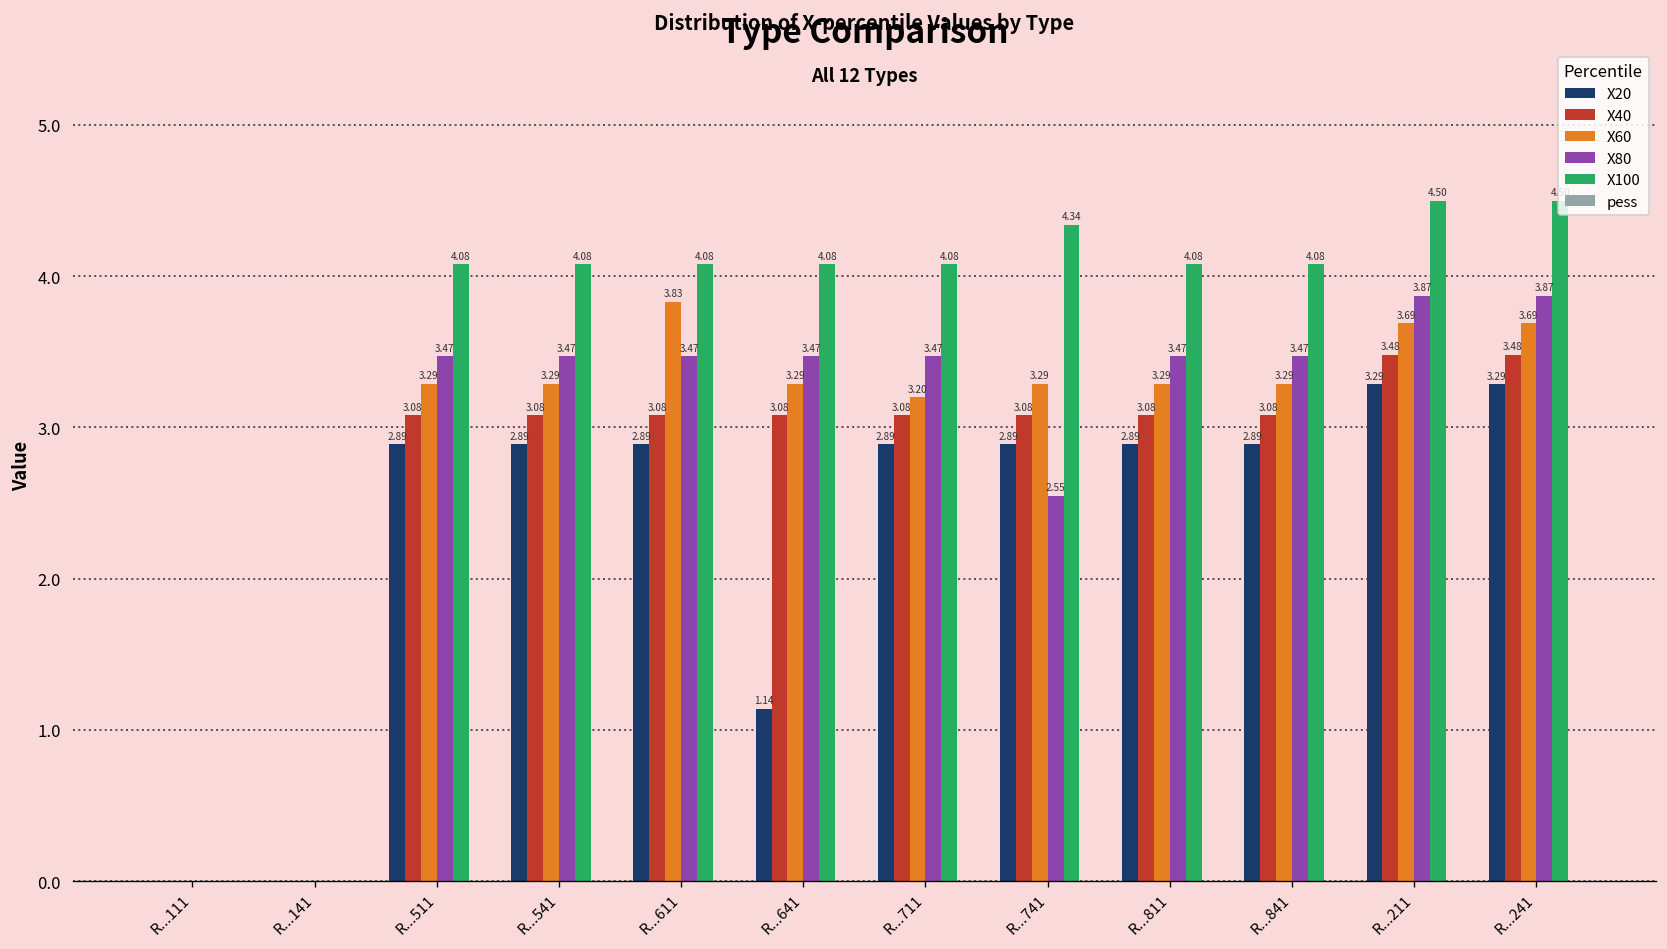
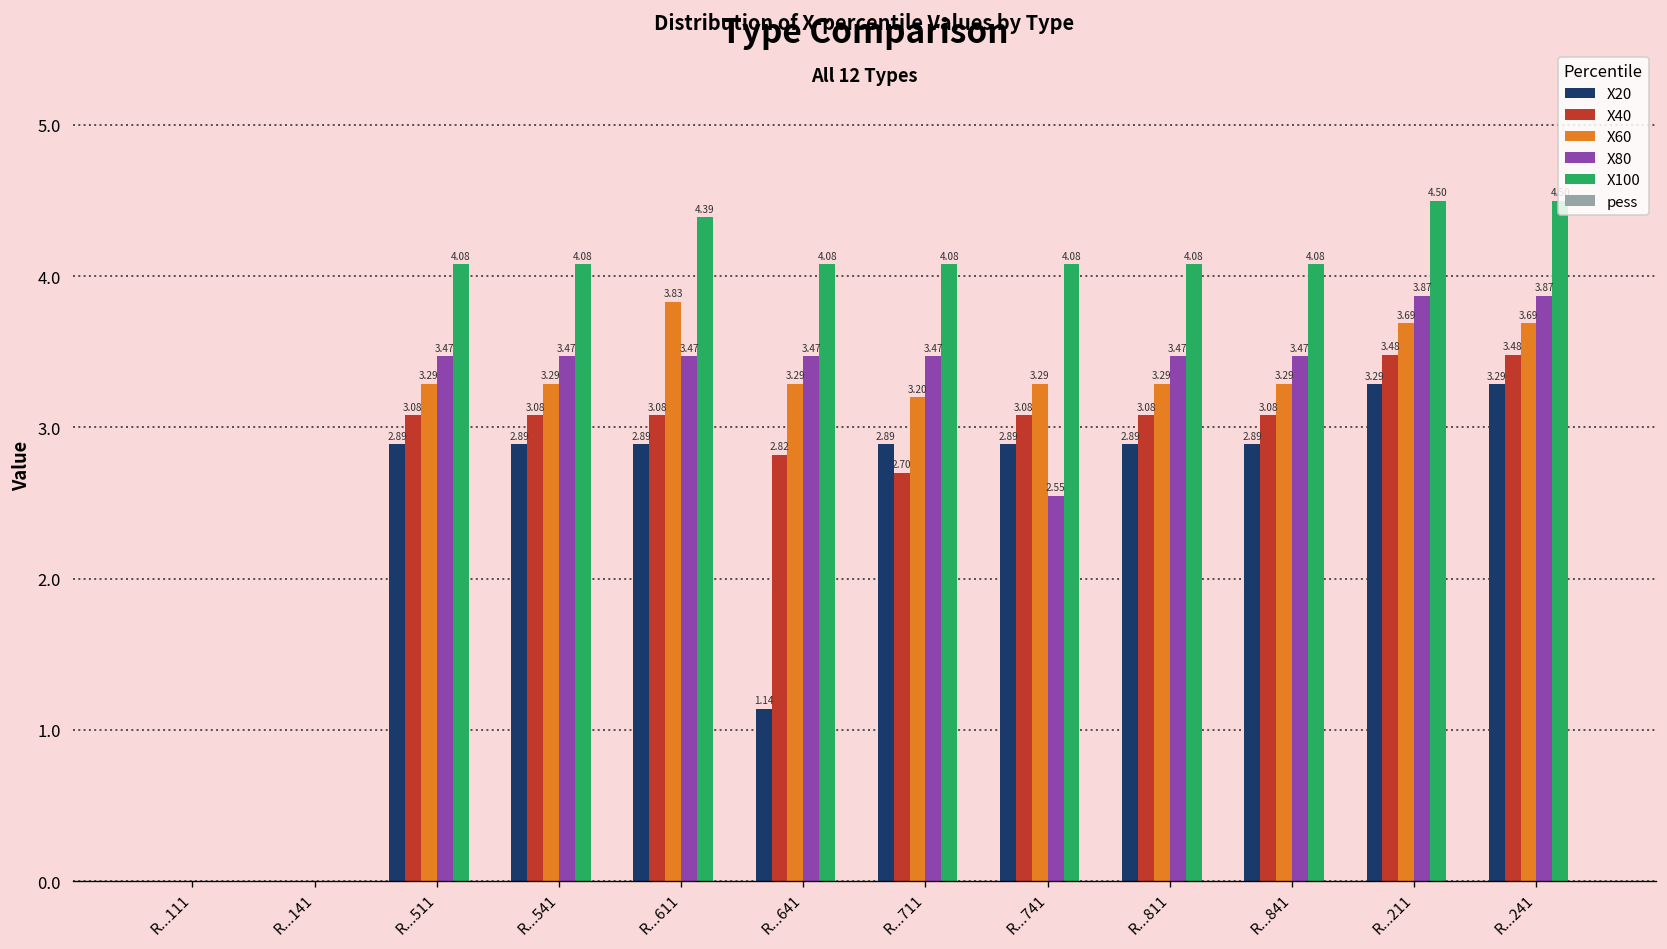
X100, R...611: 4.08 -> 4.39
X40, R...641: 3.08 -> 2.82
X40, R...711: 3.08 -> 2.70
X100, R...741: 4.34 -> 4.08
